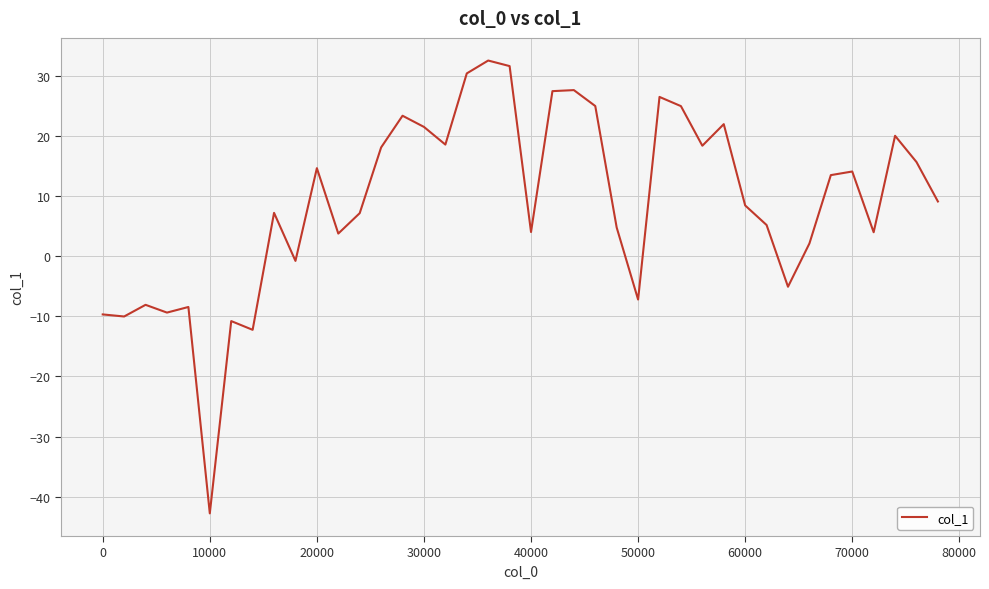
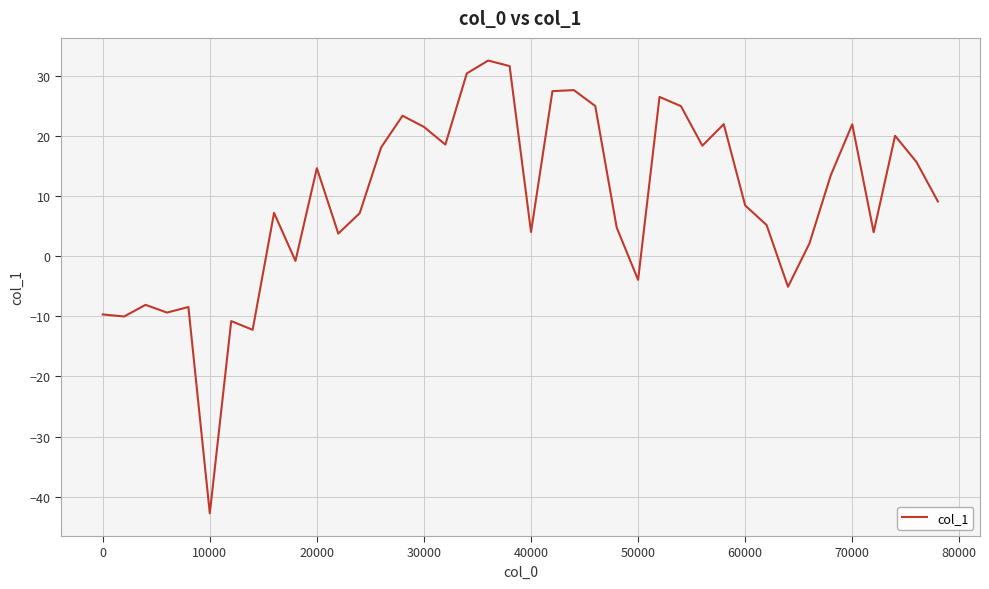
50000: -7 -> -4
70000: 14 -> 22
